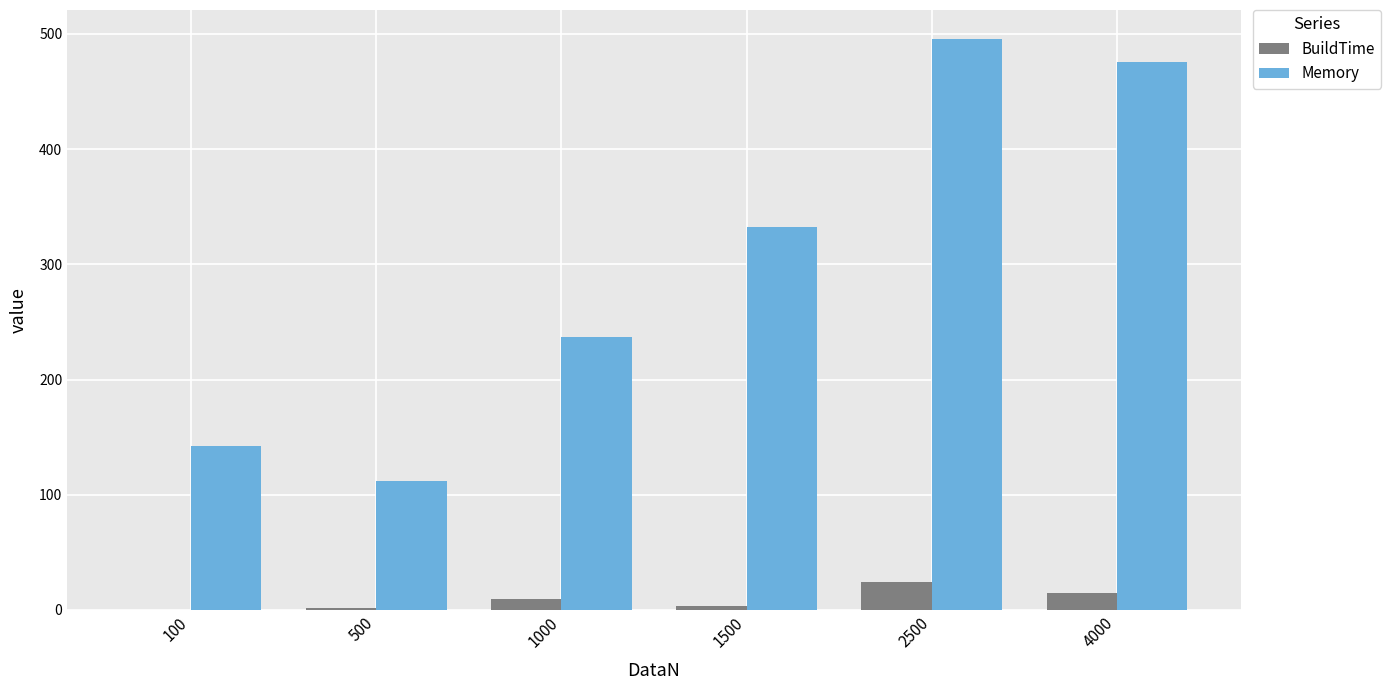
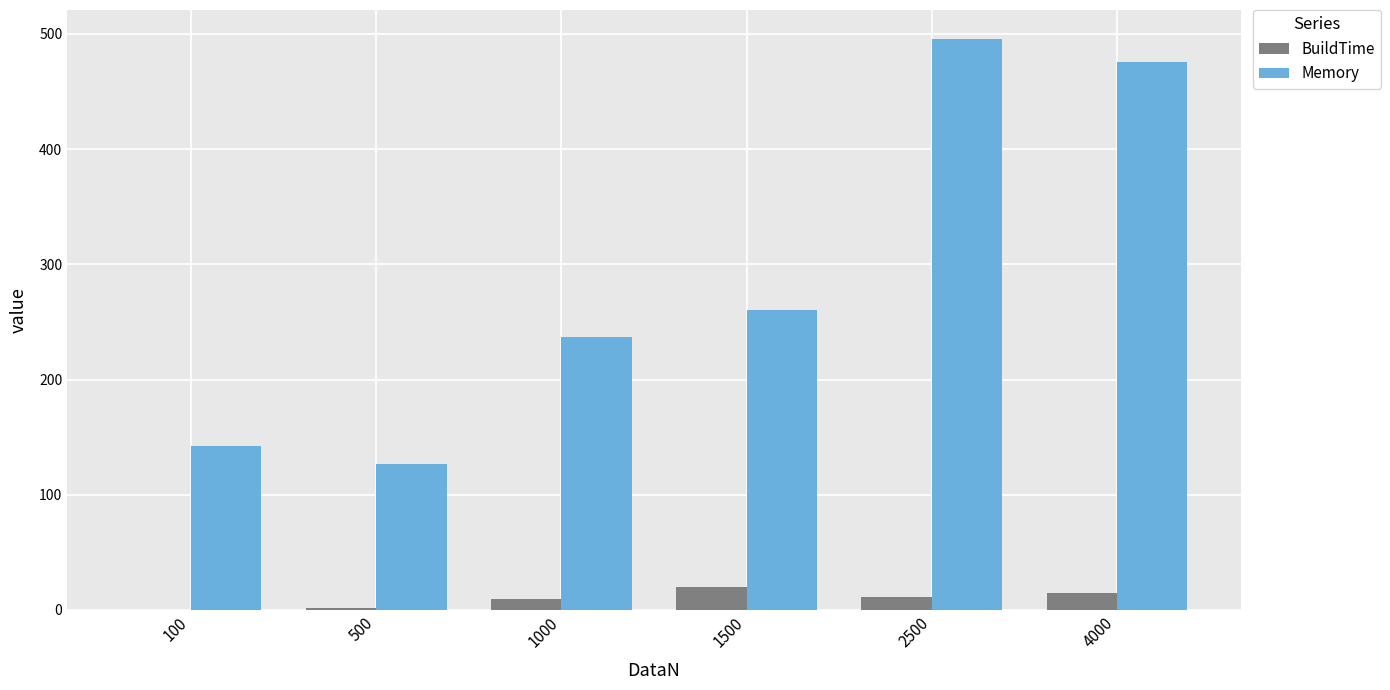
Memory, 500: 112 -> 127
BuildTime, 1500: 4 -> 20
Memory, 1500: 332 -> 260
BuildTime, 2500: 24 -> 12
